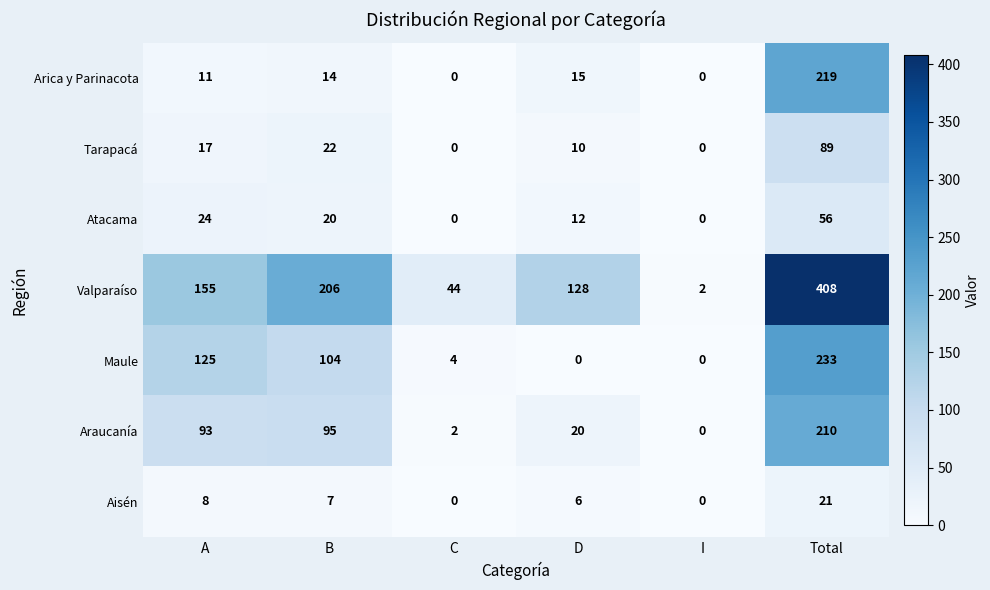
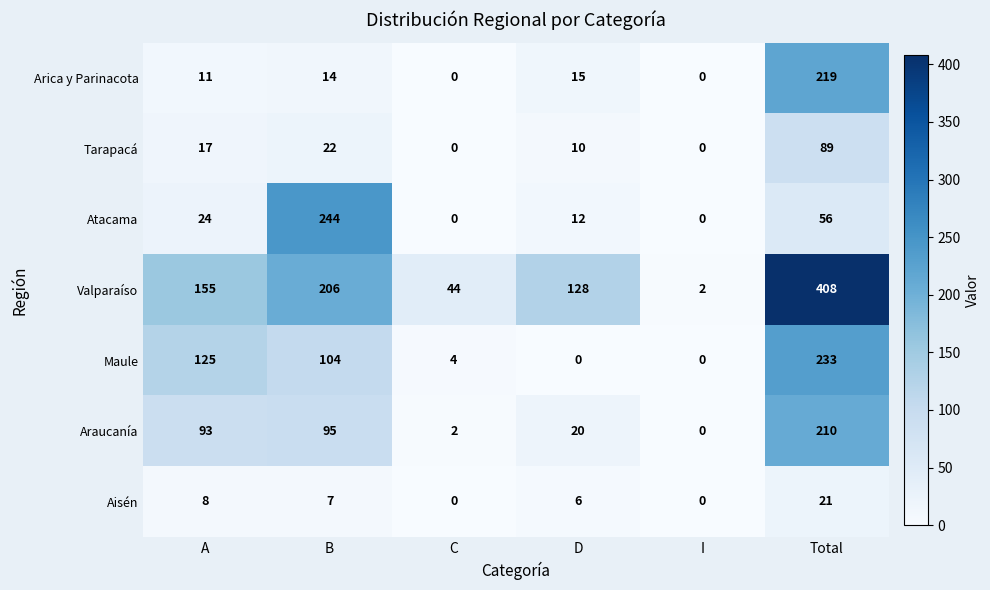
Atacama, B: 20 -> 244
